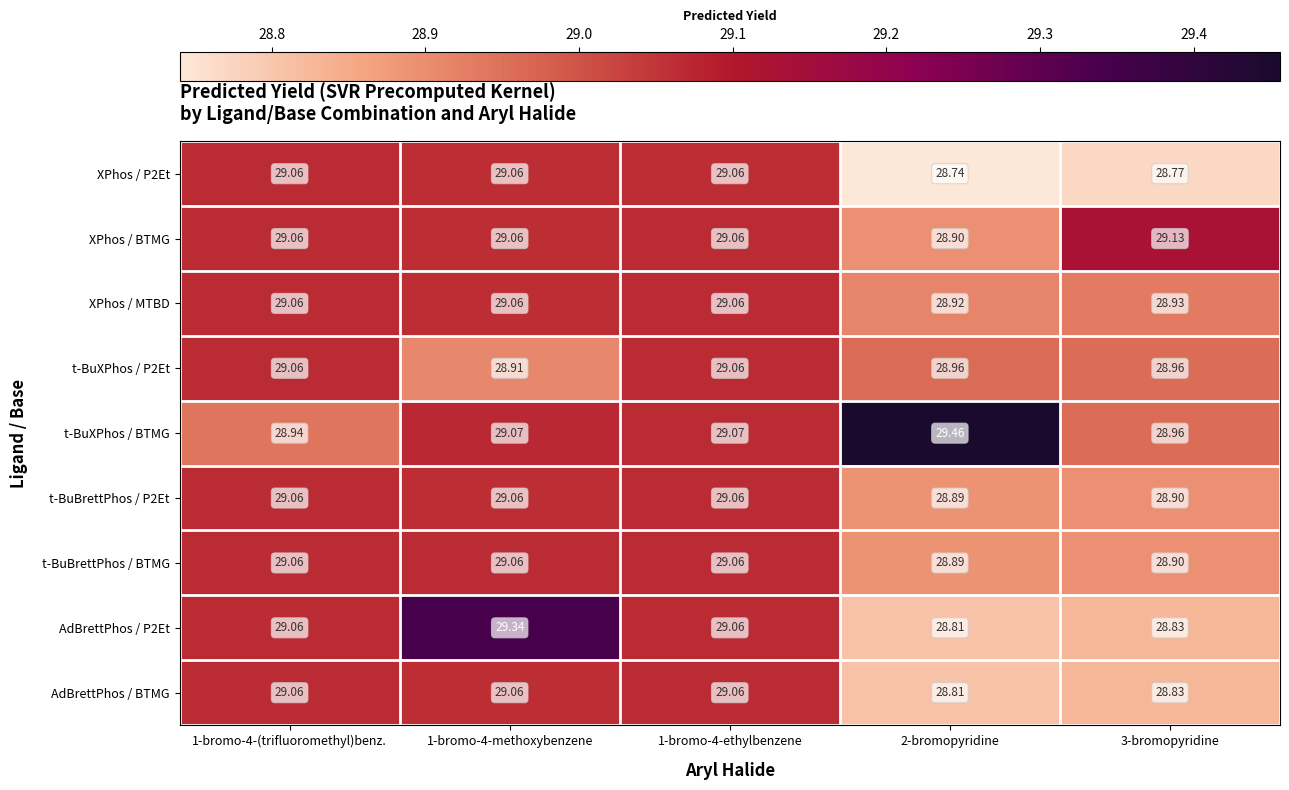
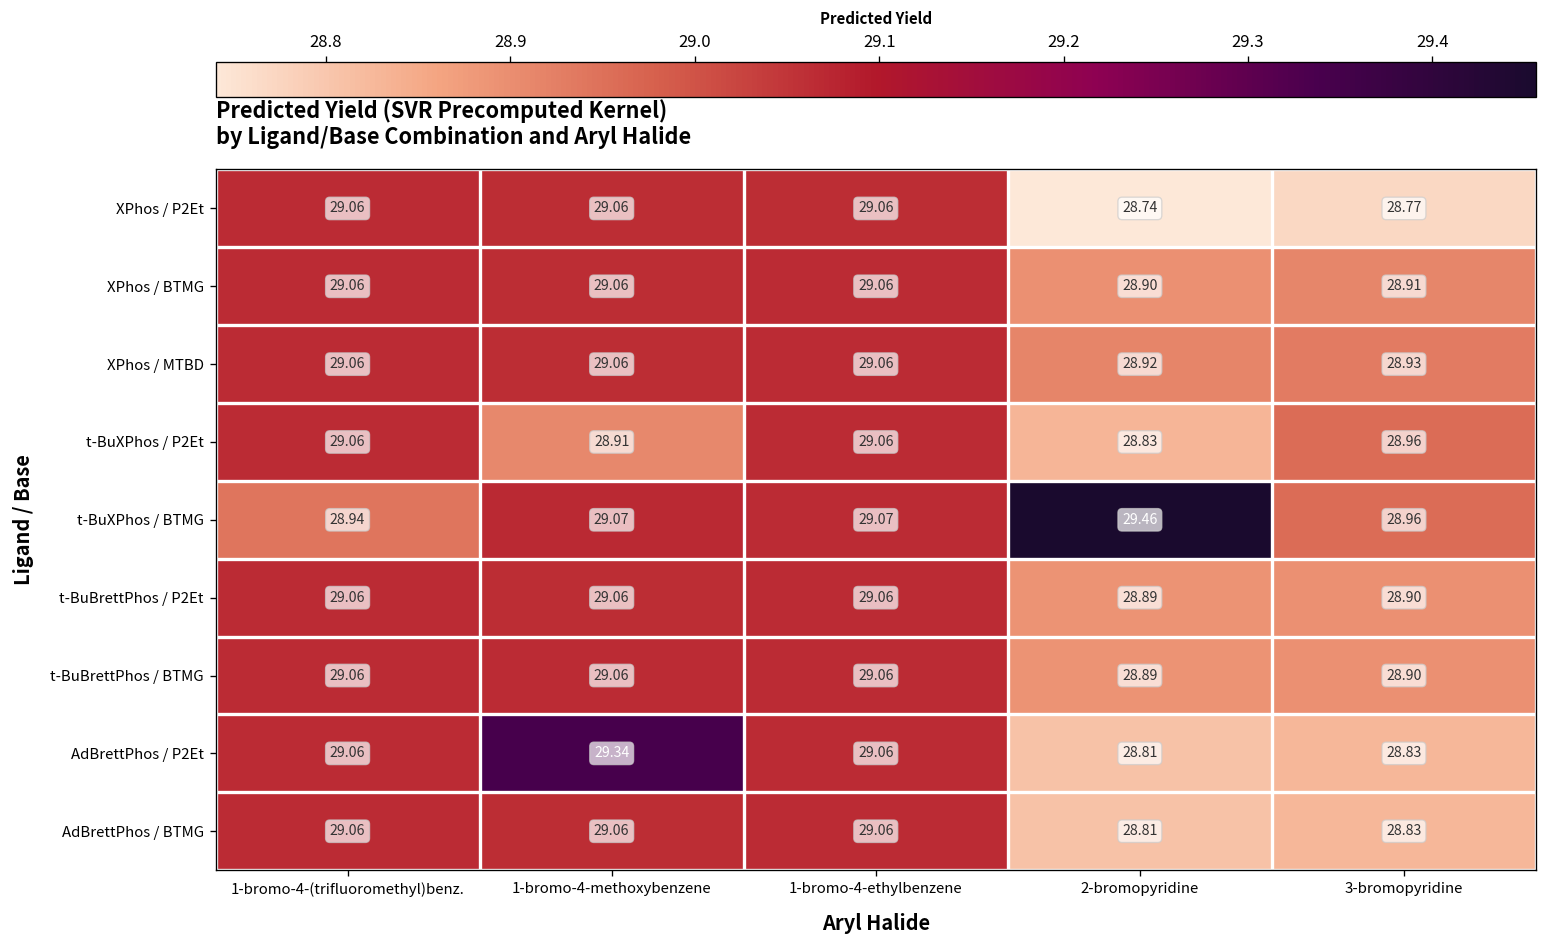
XPhos / BTMG, 3-bromopyridine: 29.13 -> 28.91
t-BuXPhos / P2Et, 2-bromopyridine: 28.96 -> 28.83
